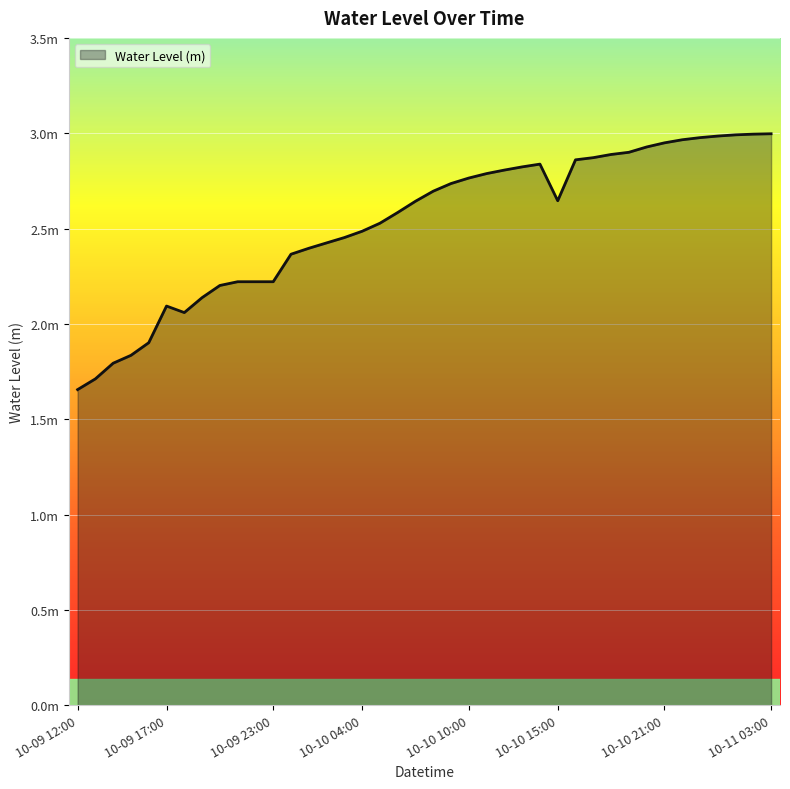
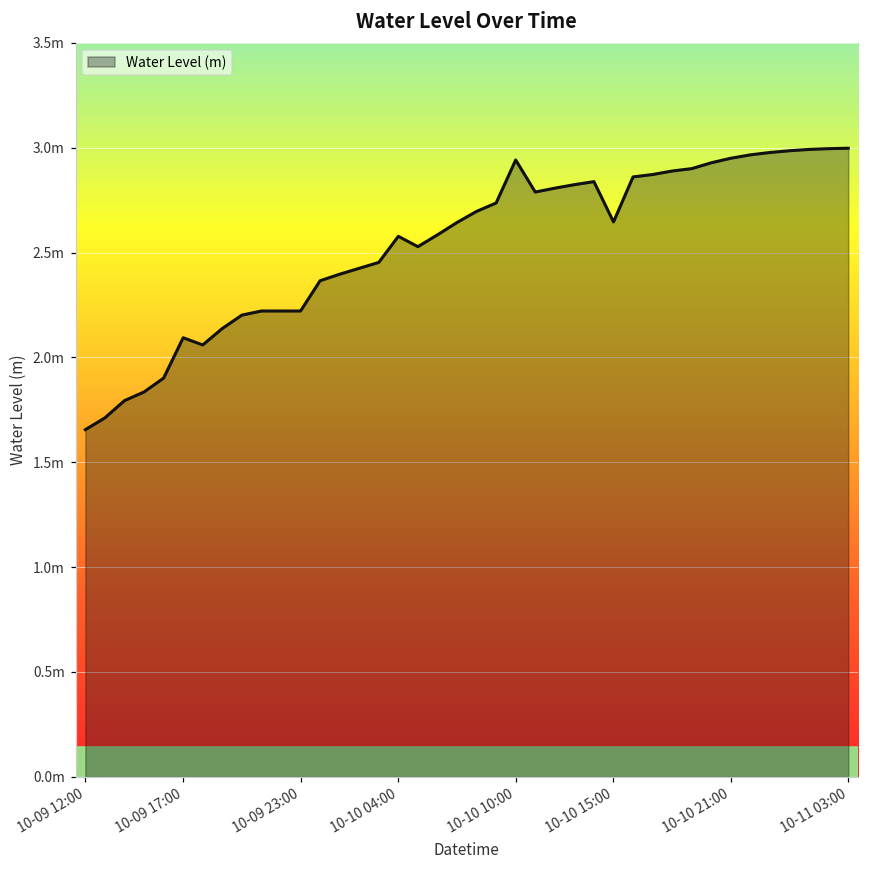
10-10 04:00: 2.49m -> 2.58m
10-10 10:00: 2.76m -> 2.94m
